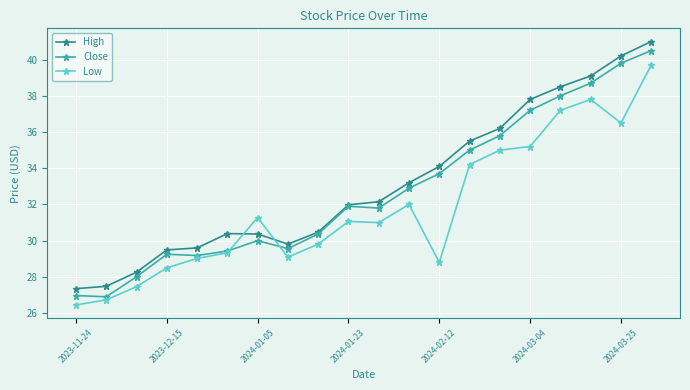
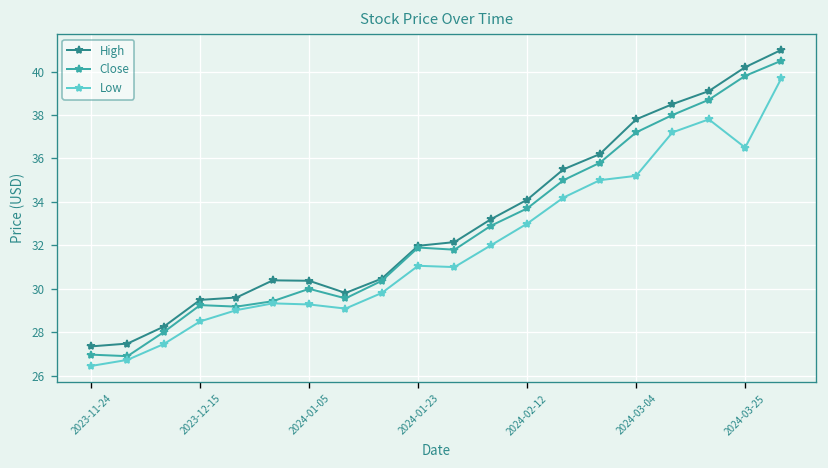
Low, 2024-01-05: 31.3 -> 29.3
Low, 2024-02-12: 28.8 -> 33.0
